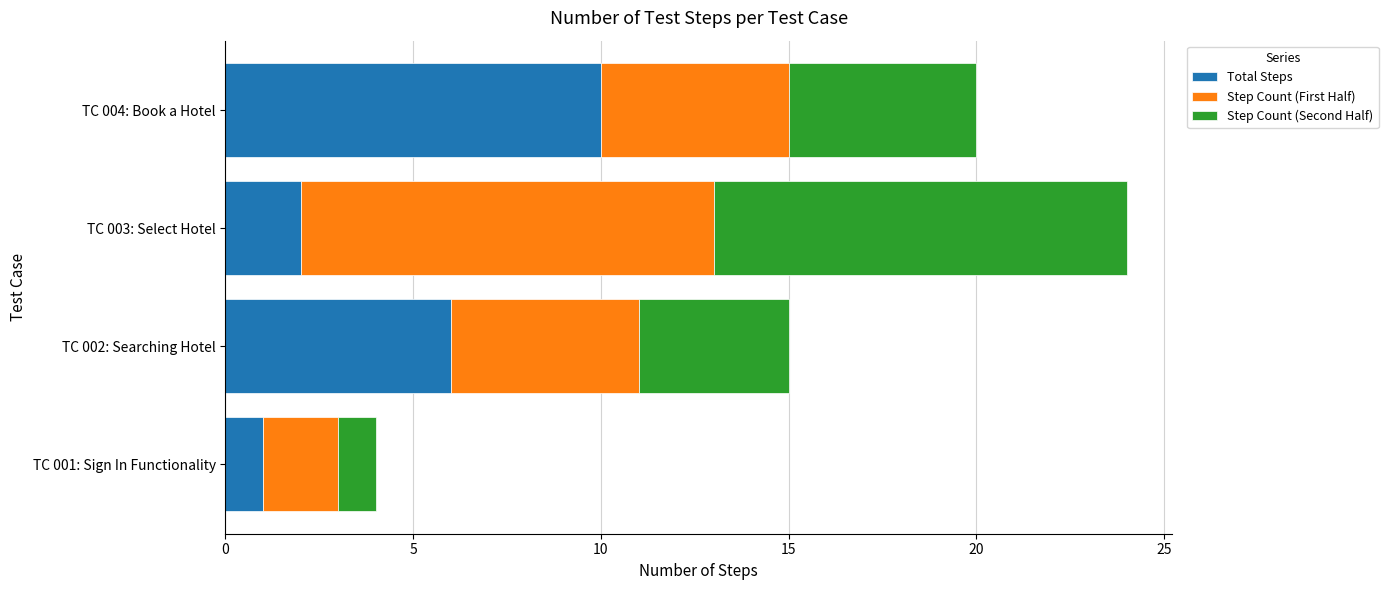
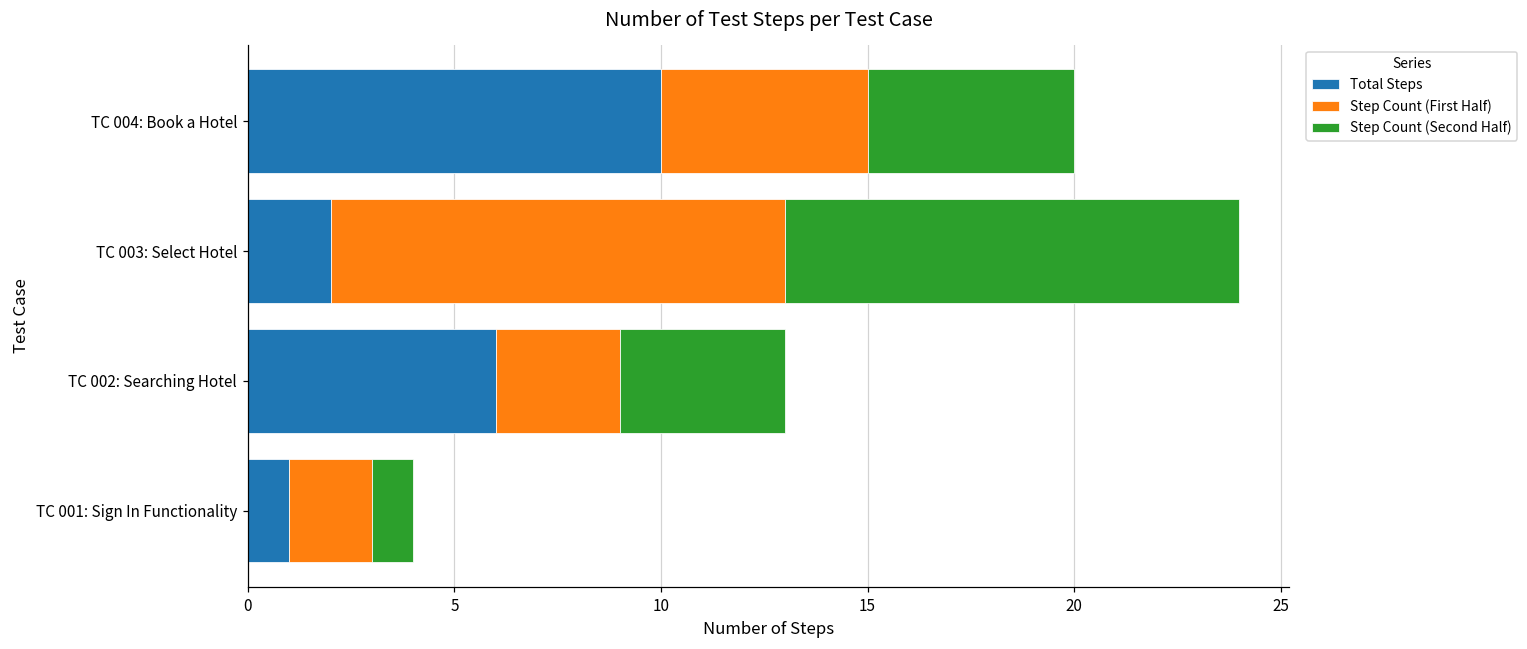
Step Count (First Half), TC 002: Searching Hotel: 5 -> 3
